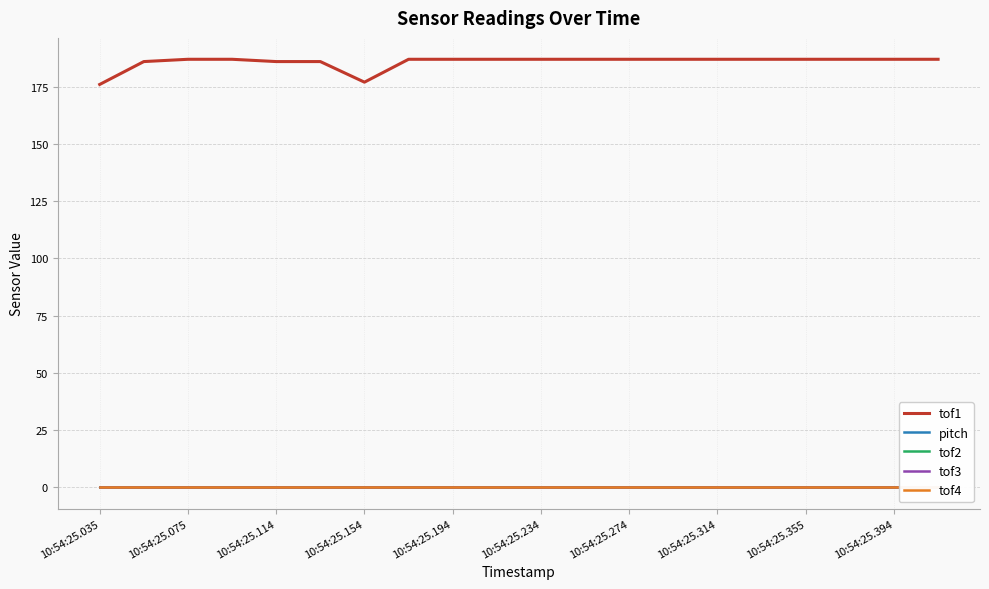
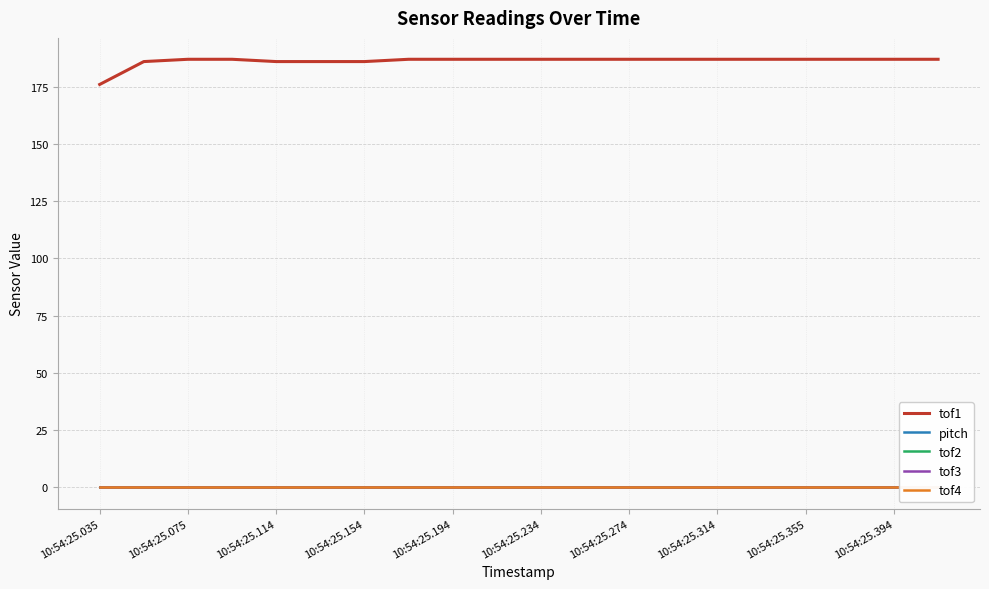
tof1, 10:54:25.154: 177 -> 186
